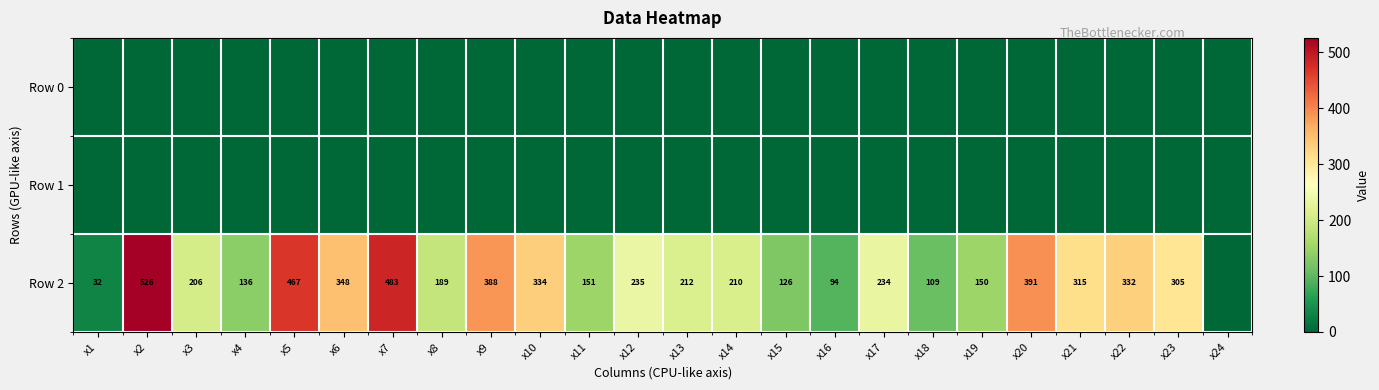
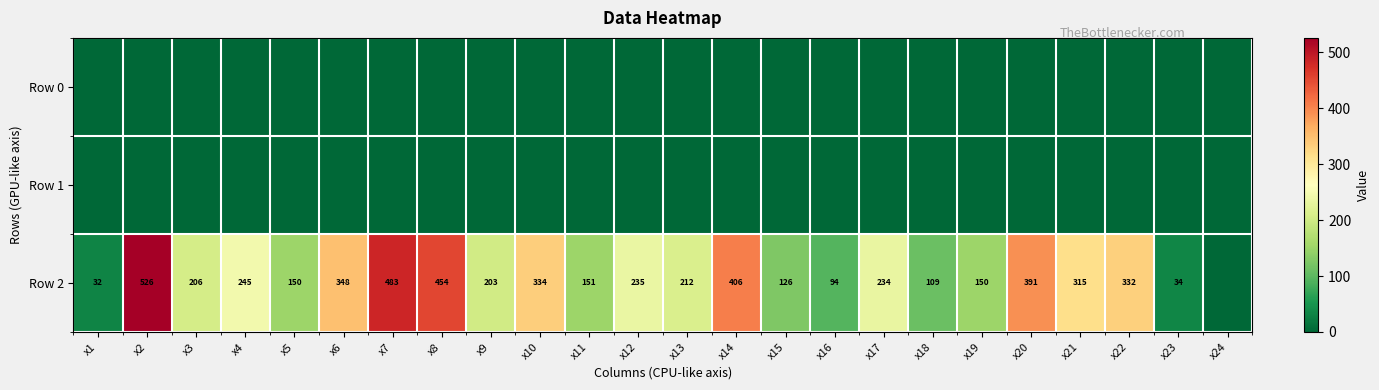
Row 2, x4: 136 -> 245
Row 2, x5: 467 -> 150
Row 2, x8: 189 -> 454
Row 2, x9: 388 -> 203
Row 2, x14: 210 -> 406
Row 2, x23: 305 -> 34
